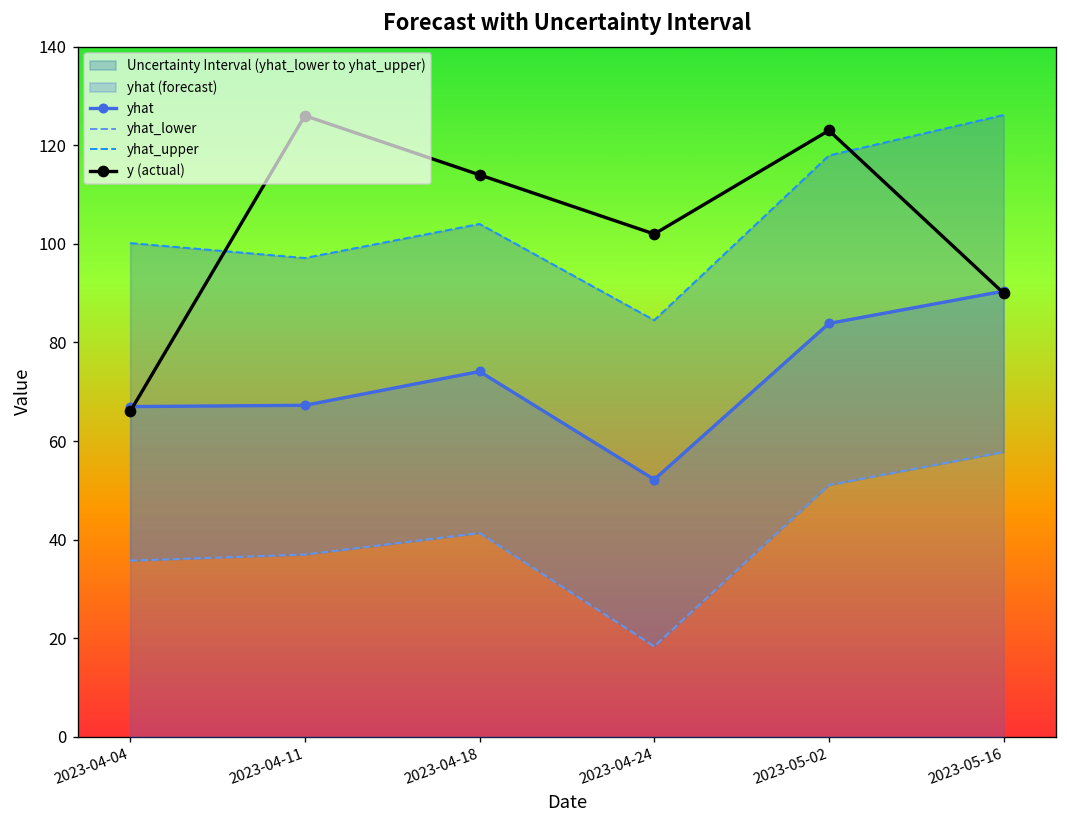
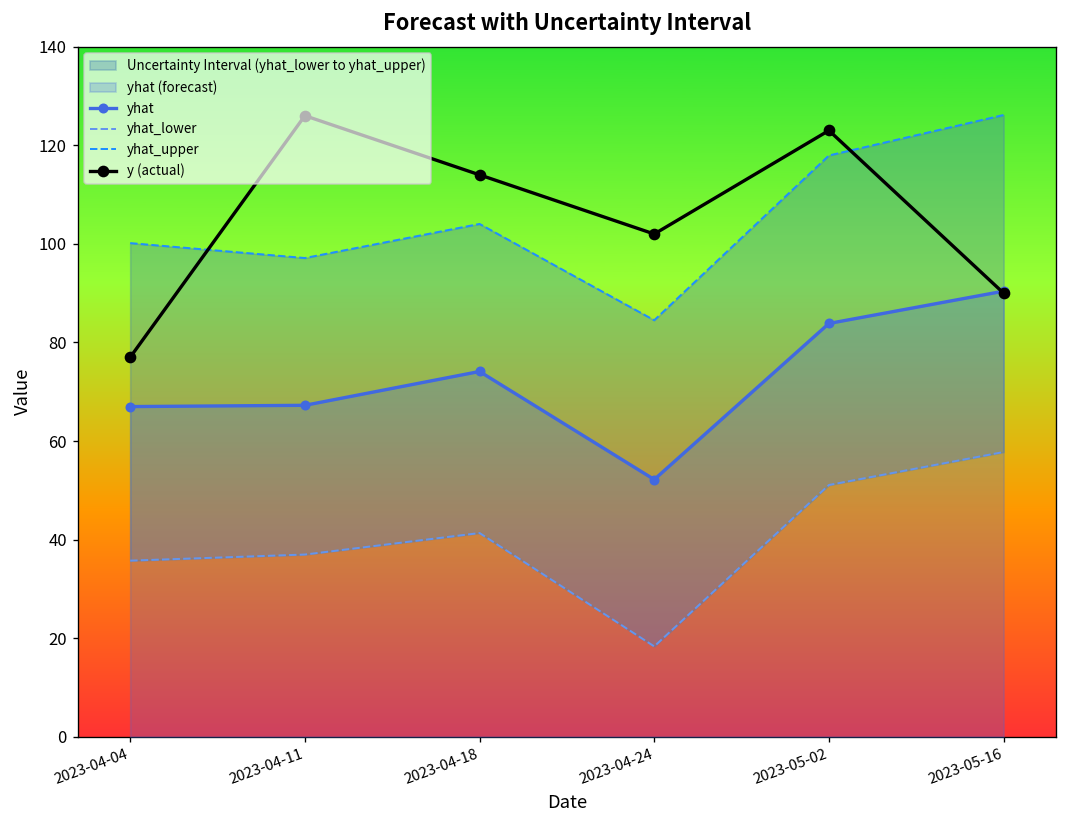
y (actual), 2023-04-04: 66 -> 77
